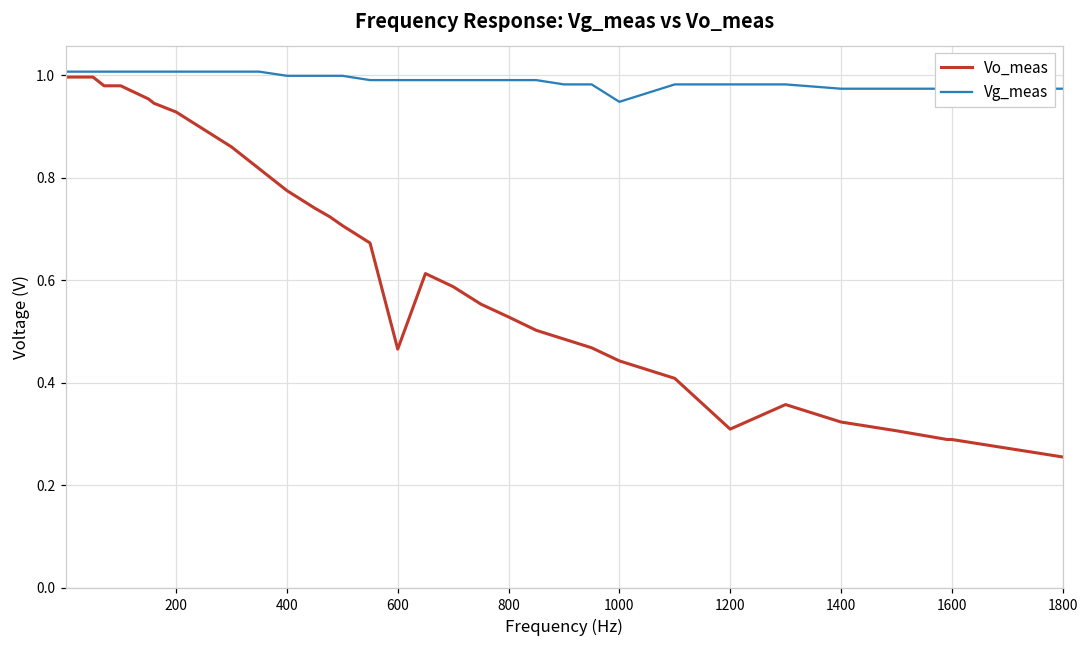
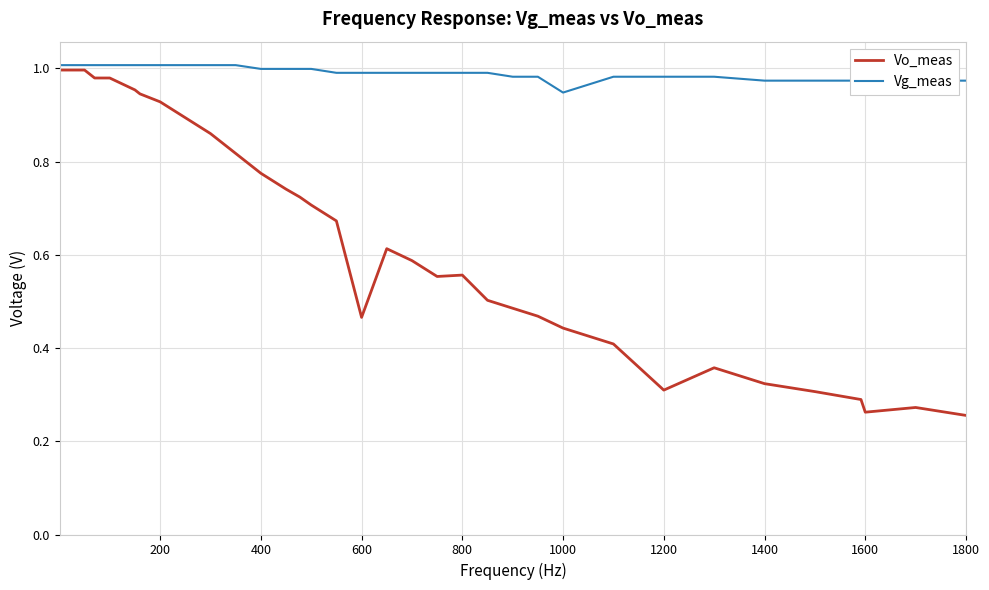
Vo_meas, 800: 0.53 -> 0.56
Vo_meas, 1600: 0.29 -> 0.26
